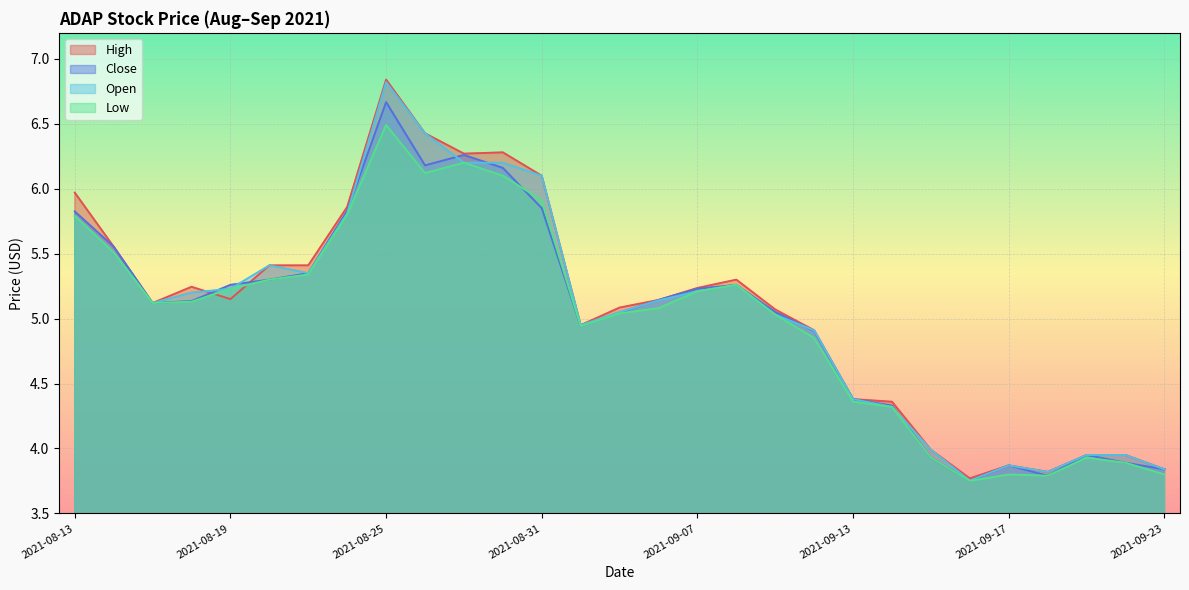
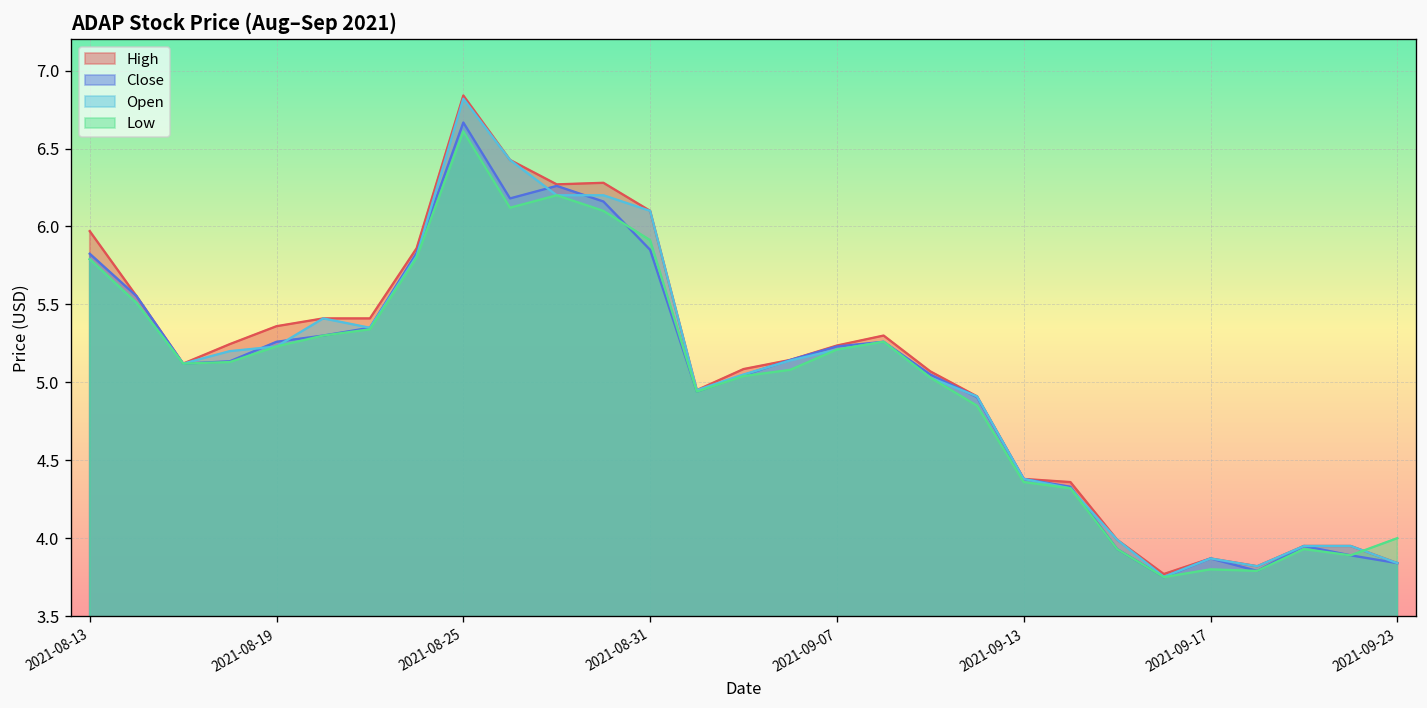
High, 2021-08-19: 5.15 -> 5.36
Low, 2021-08-25: 6.49 -> 6.61
Low, 2021-09-23: 3.8 -> 4.0
